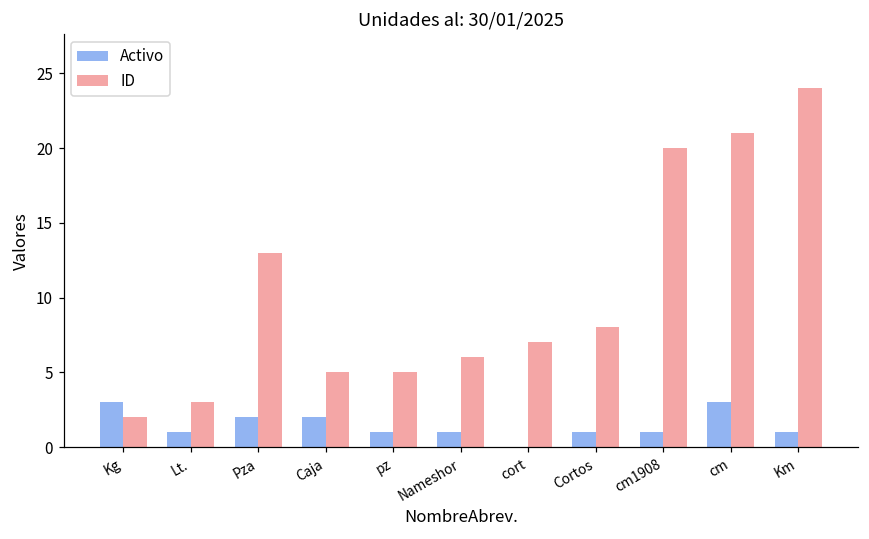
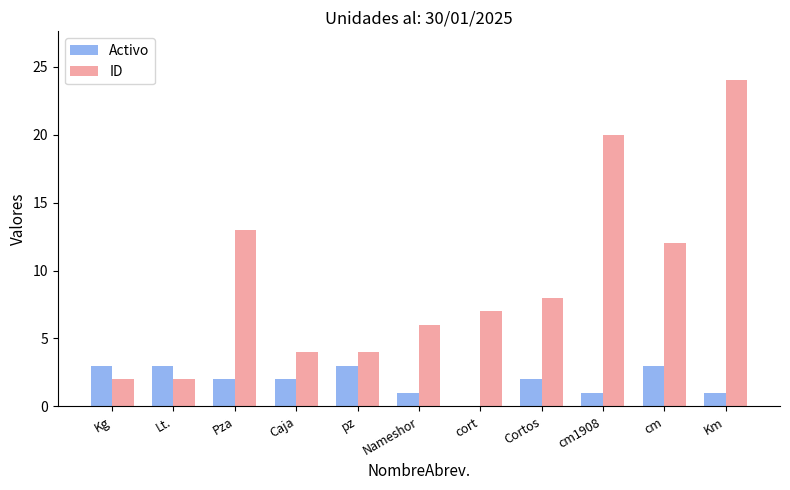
Activo, Lt.: 1 -> 3
ID, Lt.: 3 -> 2
ID, Caja: 5 -> 4
Activo, pz: 1 -> 3
ID, pz: 5 -> 4
Activo, Cortos: 1 -> 2
ID, cm: 21 -> 12
